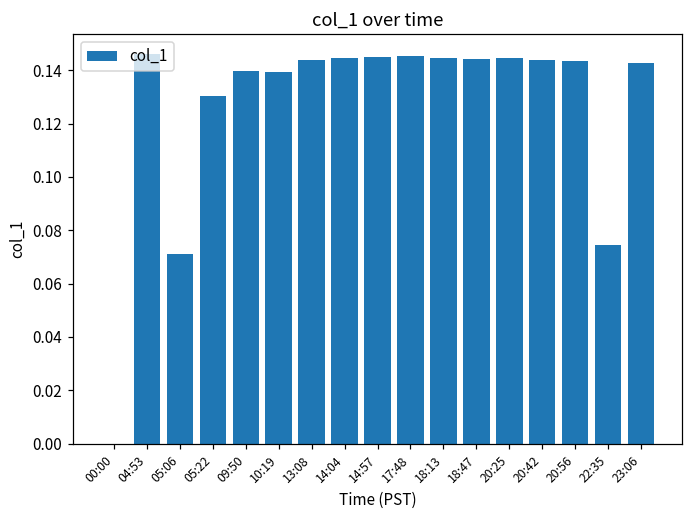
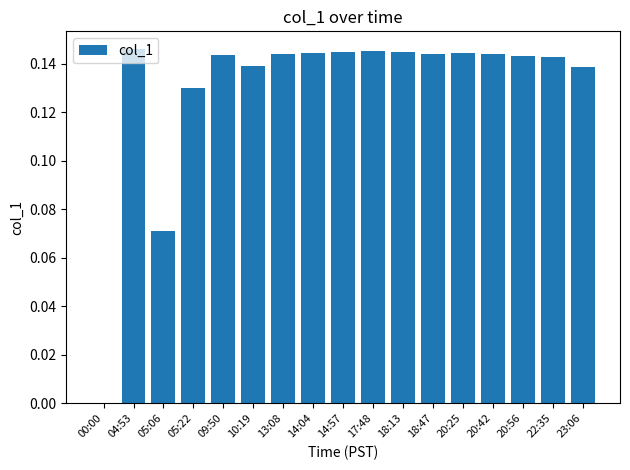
09:50: 0.140 -> 0.144
22:35: 0.074 -> 0.143
23:06: 0.143 -> 0.139
